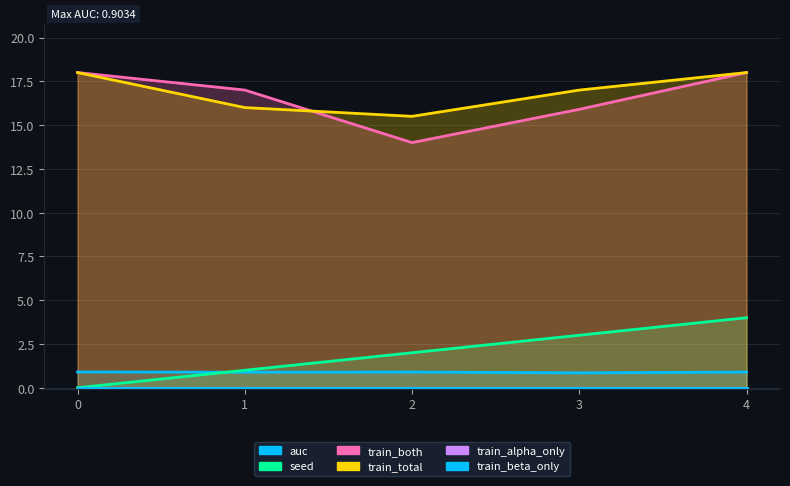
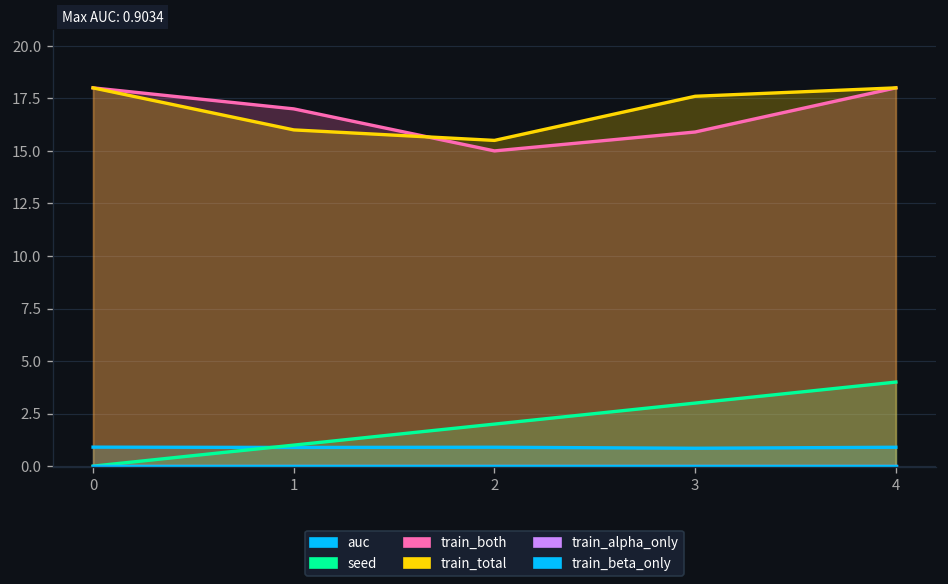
train_both, 2: 14 -> 15
train_total, 3: 17.0 -> 17.6
